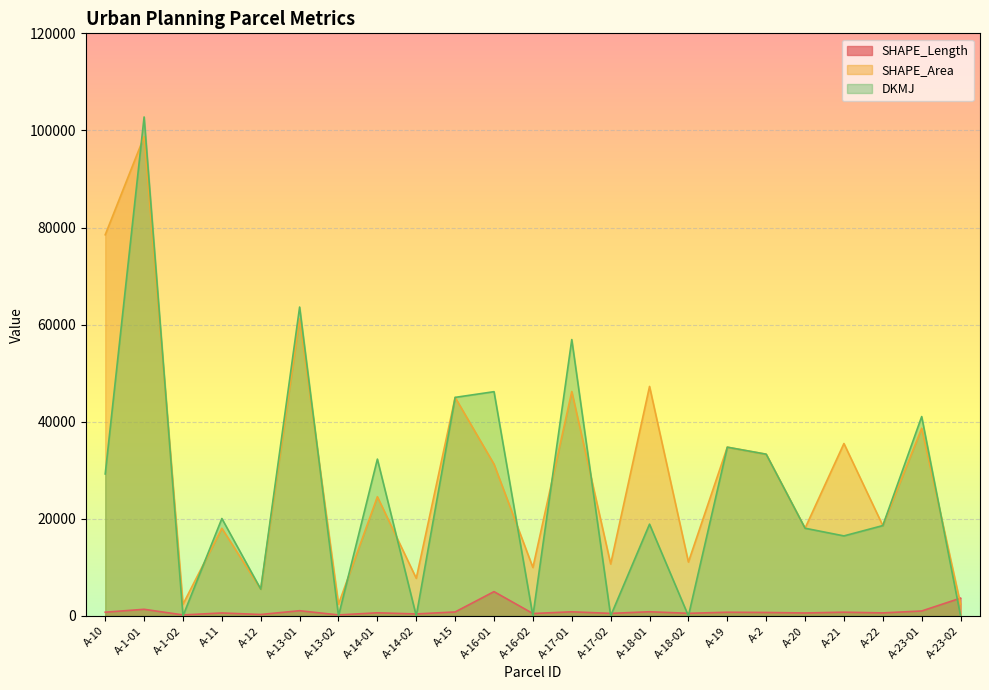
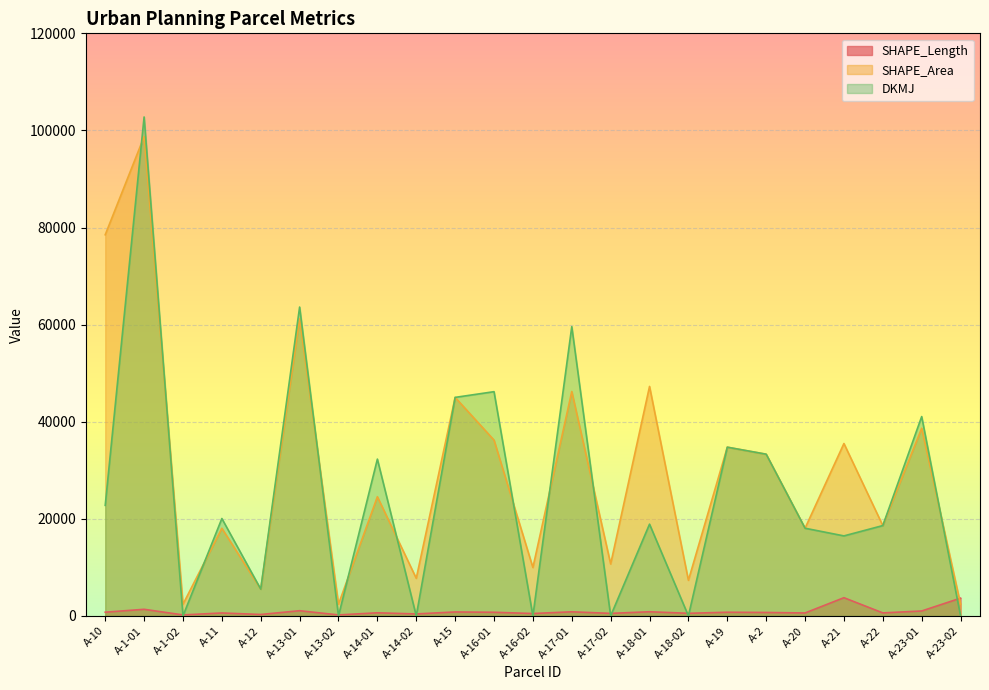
DKMJ, A-10: 29000 -> 23000
SHAPE_Length, A-16-01: 5000 -> 1000
SHAPE_Area, A-16-01: 31000 -> 36000
DKMJ, A-17-01: 57000 -> 60000
SHAPE_Area, A-18-02: 11000 -> 7000
SHAPE_Length, A-21: 1000 -> 4000
